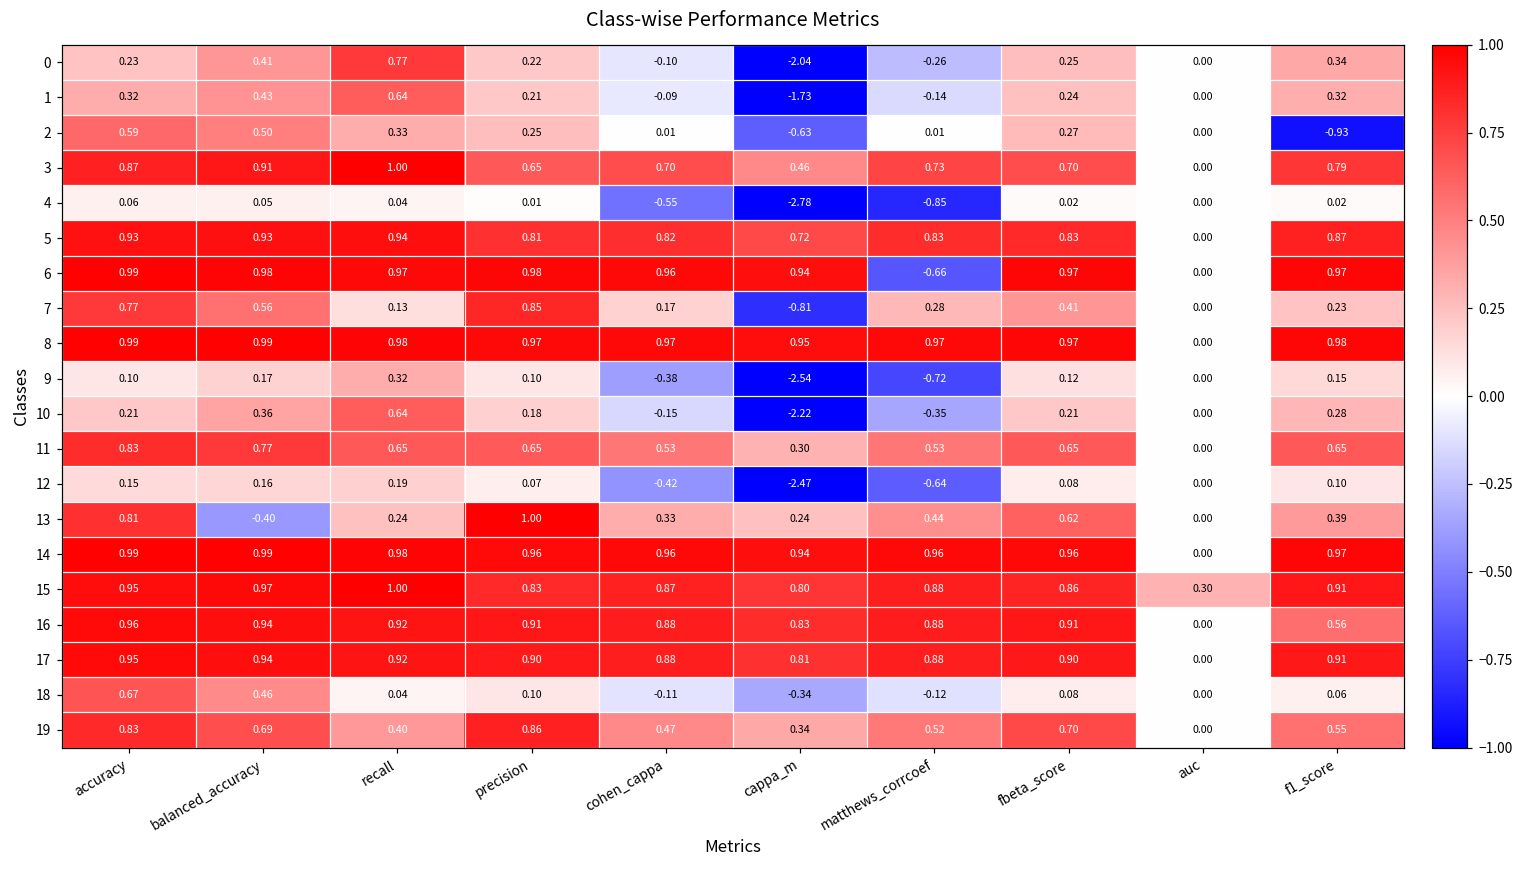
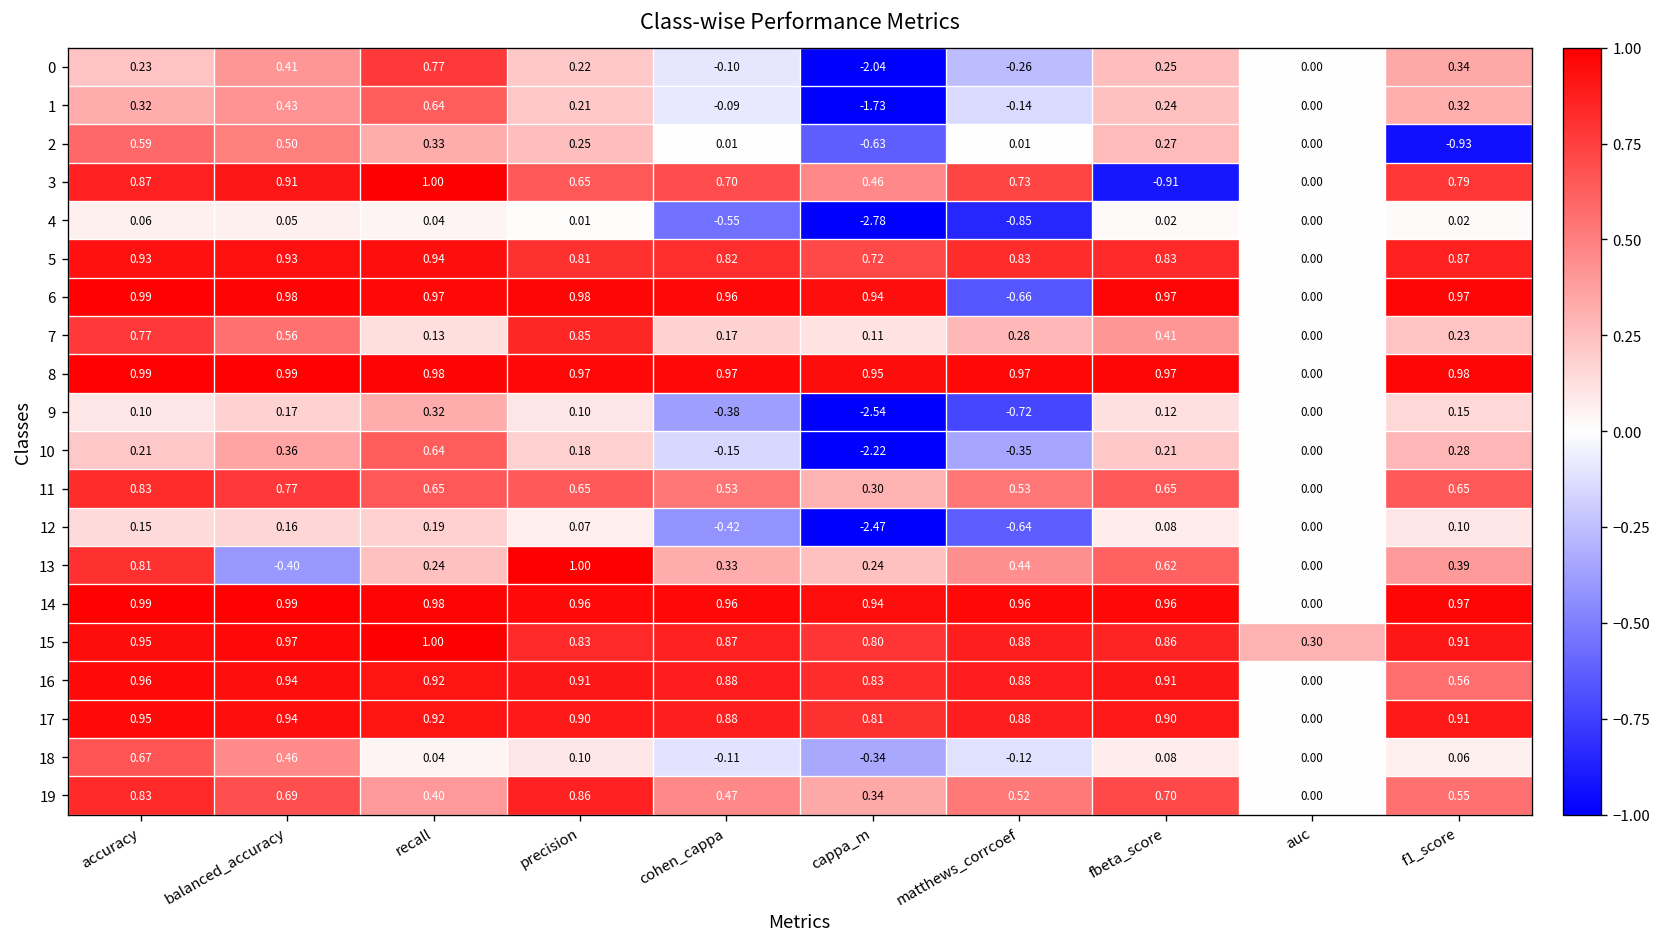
3, fbeta_score: 0.70 -> -0.91
7, cappa_m: -0.81 -> 0.11
